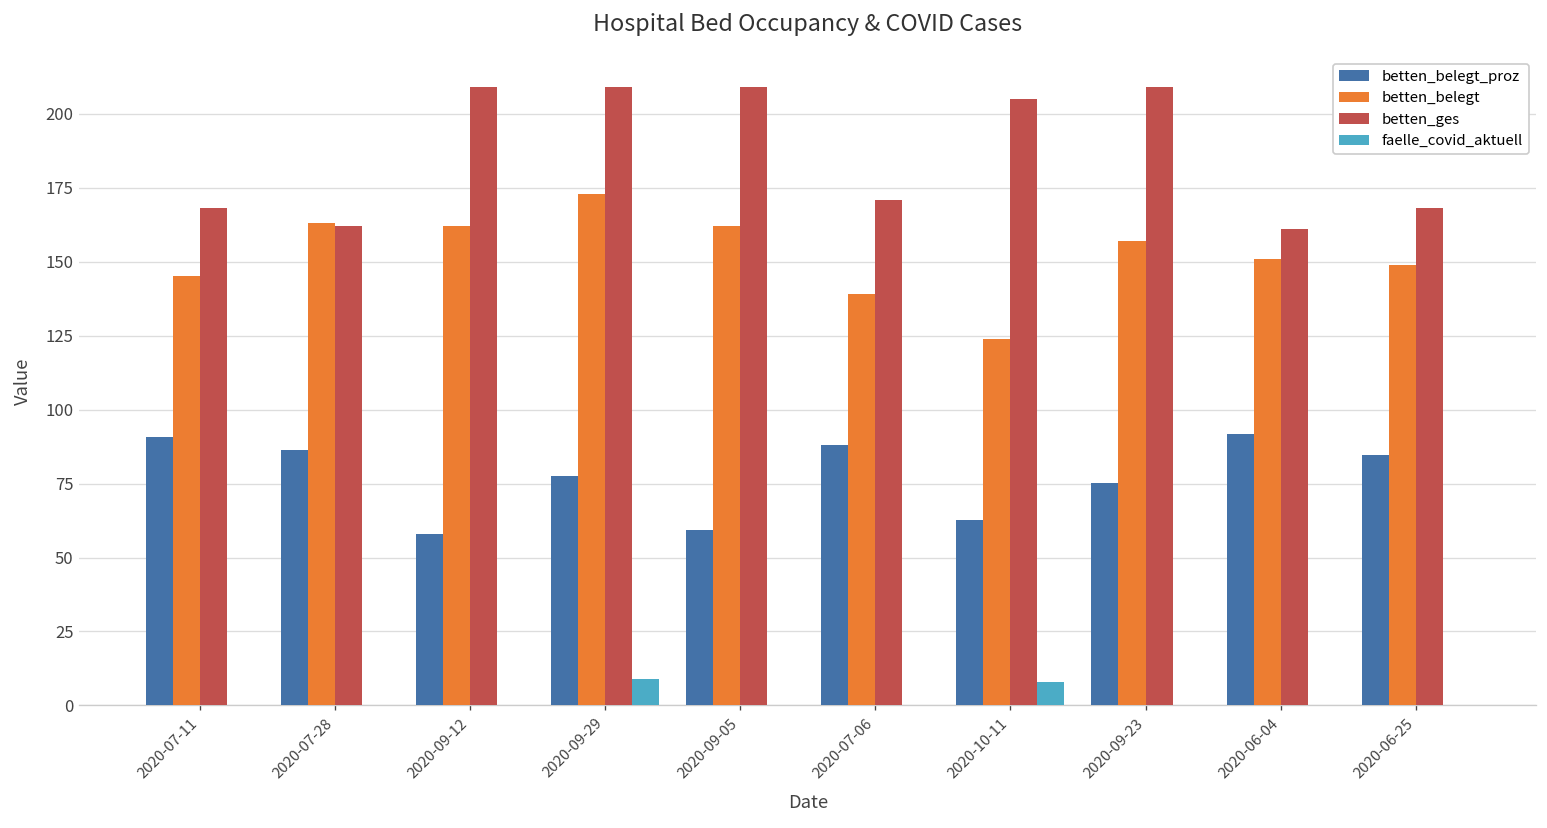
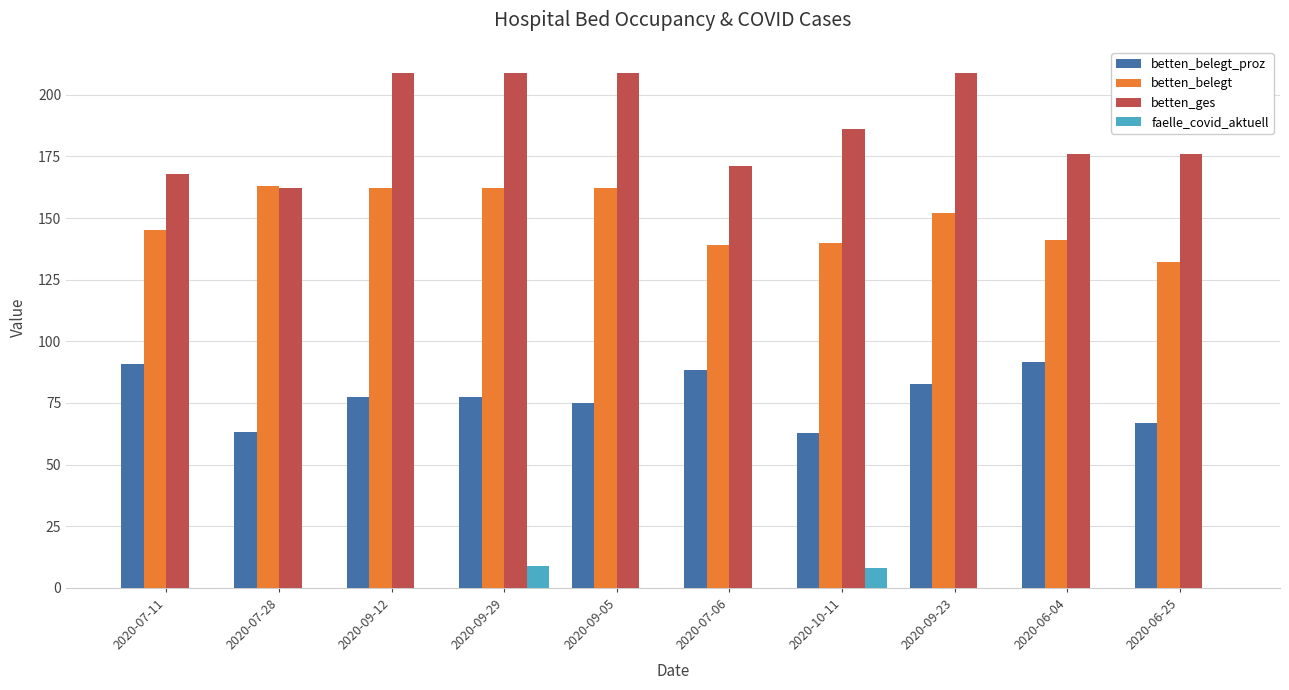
betten_belegt_proz, 2020-07-28: 86 -> 63
betten_belegt_proz, 2020-09-12: 58 -> 78
betten_belegt, 2020-09-29: 173 -> 162
betten_belegt_proz, 2020-09-05: 59 -> 75
betten_belegt, 2020-10-11: 124 -> 140
betten_ges, 2020-10-11: 205 -> 186
betten_belegt_proz, 2020-09-23: 75 -> 83
betten_belegt, 2020-09-23: 157 -> 152
betten_belegt, 2020-06-04: 151 -> 141
betten_ges, 2020-06-04: 161 -> 176
betten_belegt_proz, 2020-06-25: 85 -> 67
betten_belegt, 2020-06-25: 149 -> 132
betten_ges, 2020-06-25: 168 -> 176
